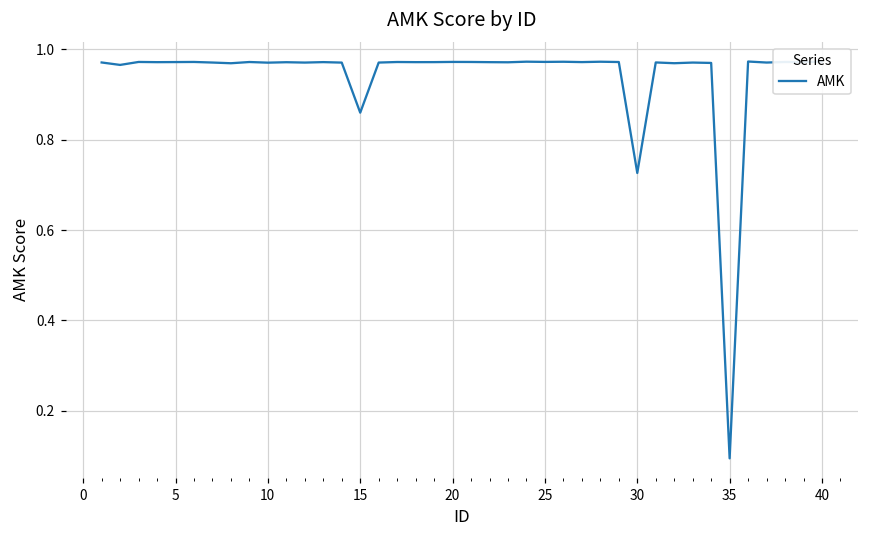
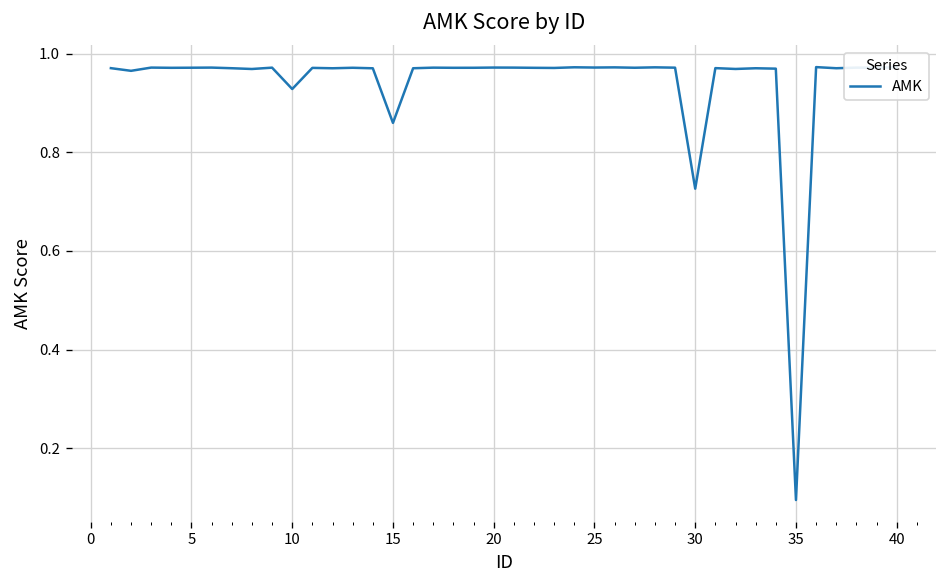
10: 0.97 -> 0.93
